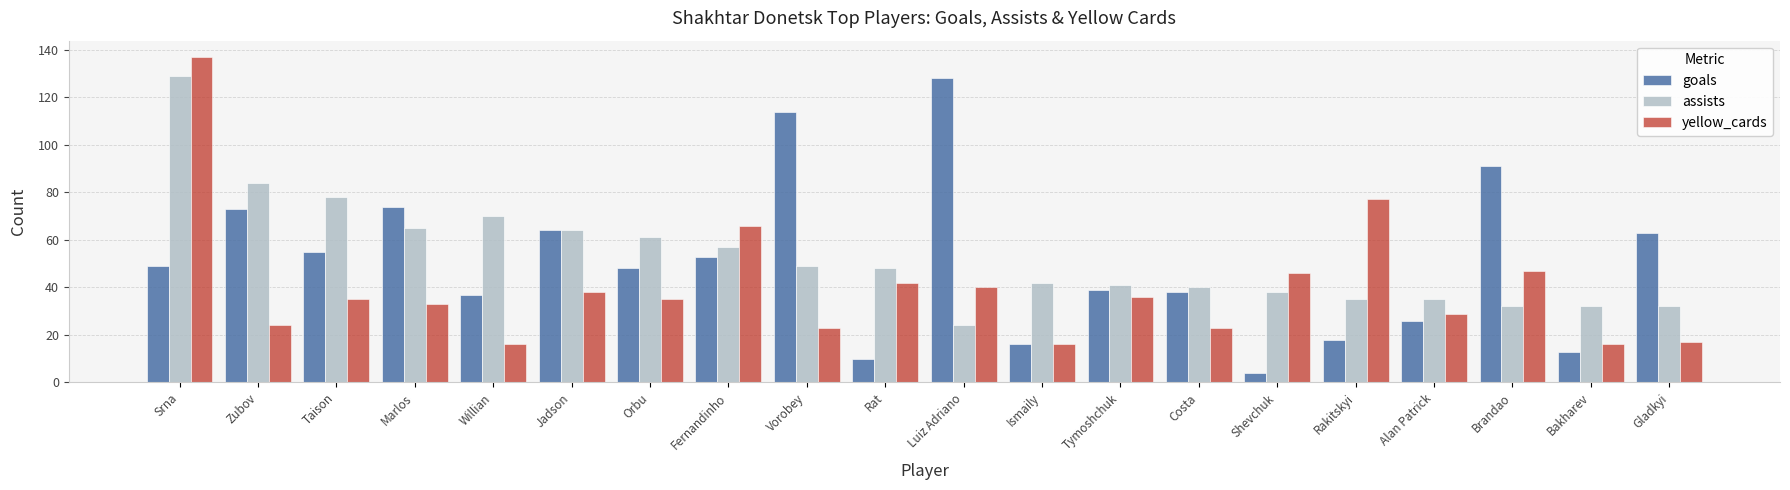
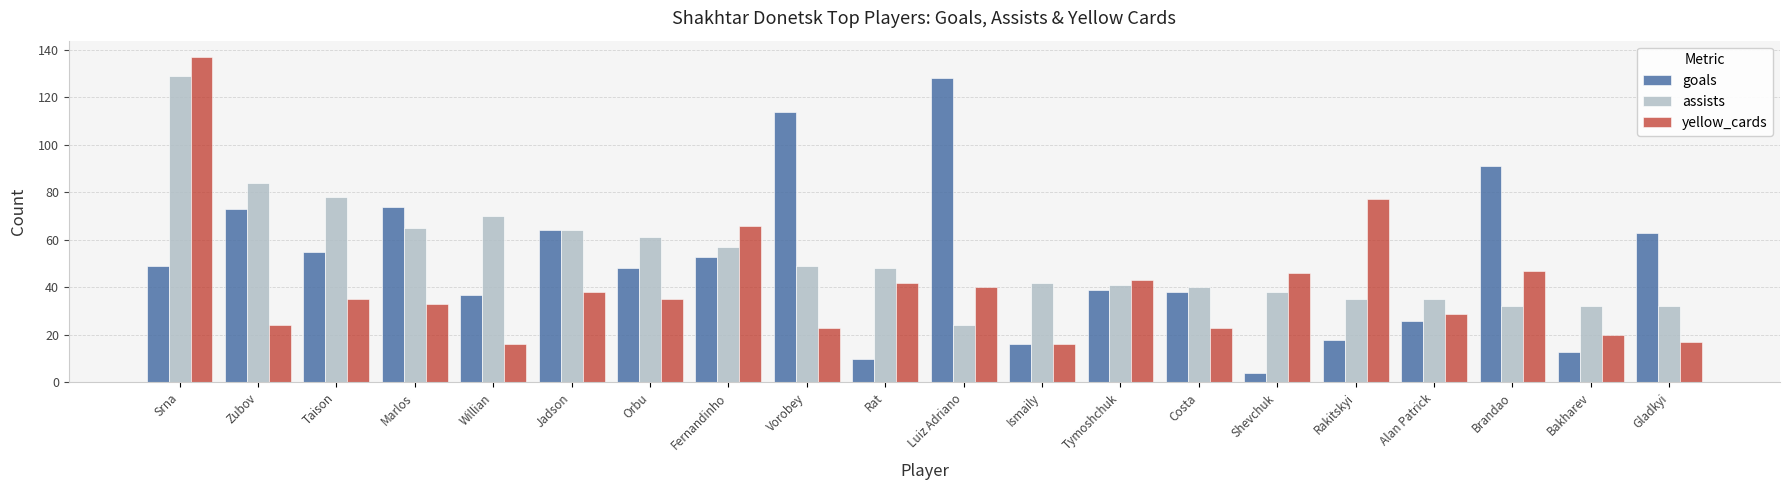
yellow_cards, Tymoshchuk: 36 -> 43
yellow_cards, Bakharev: 16 -> 20
